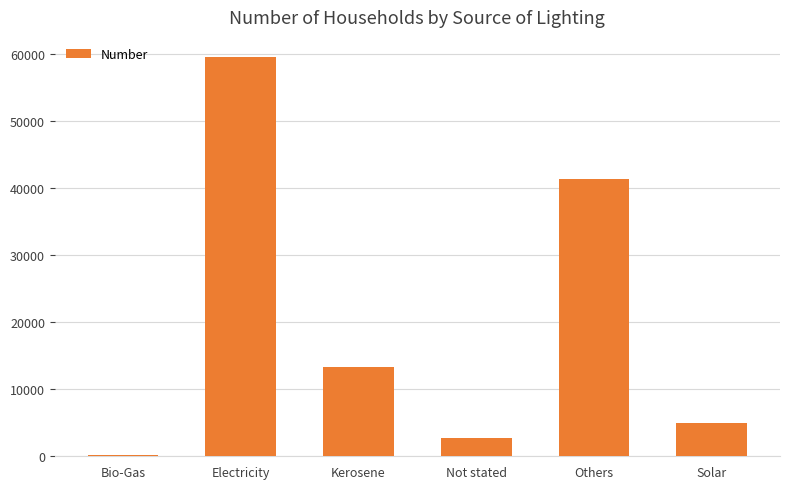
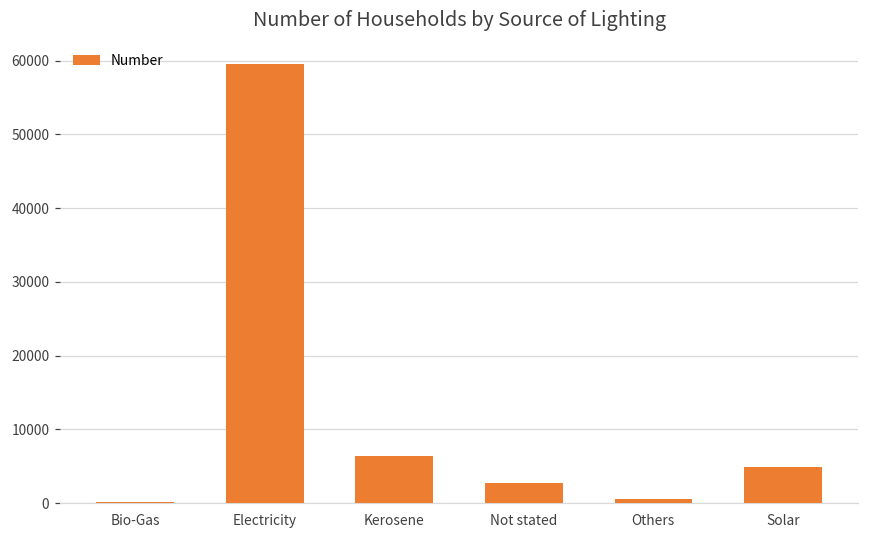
Kerosene: 13000 -> 6000
Others: 41000 -> 1000
